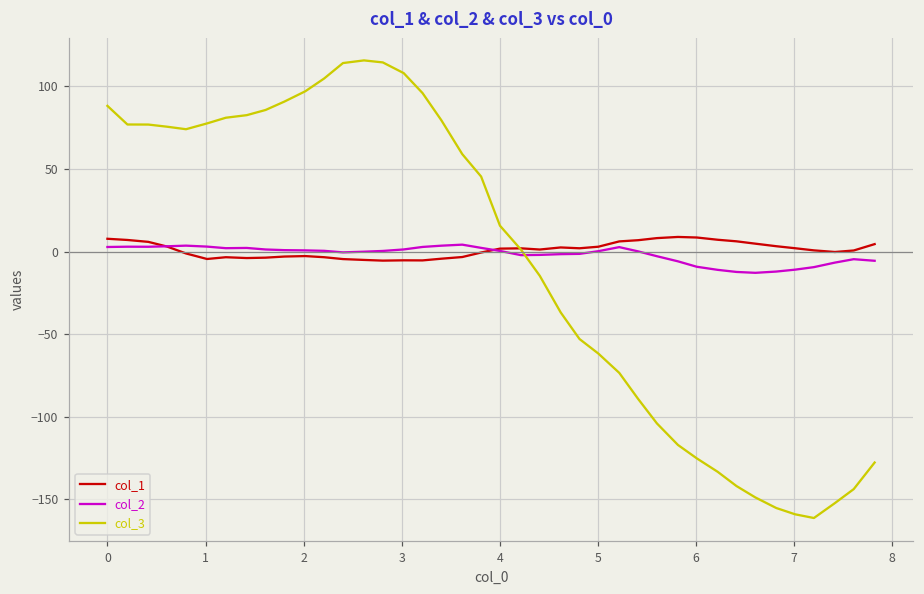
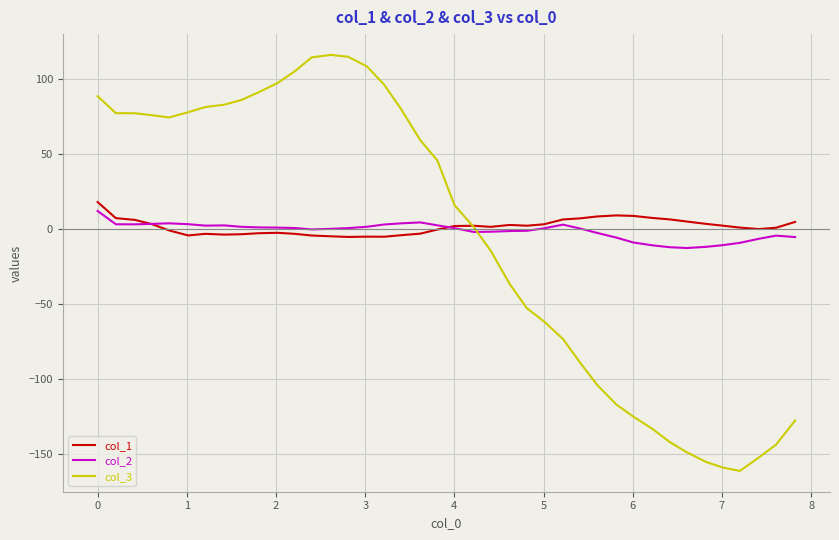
col_1, 0: 8 -> 18
col_2, 0: 3 -> 12
